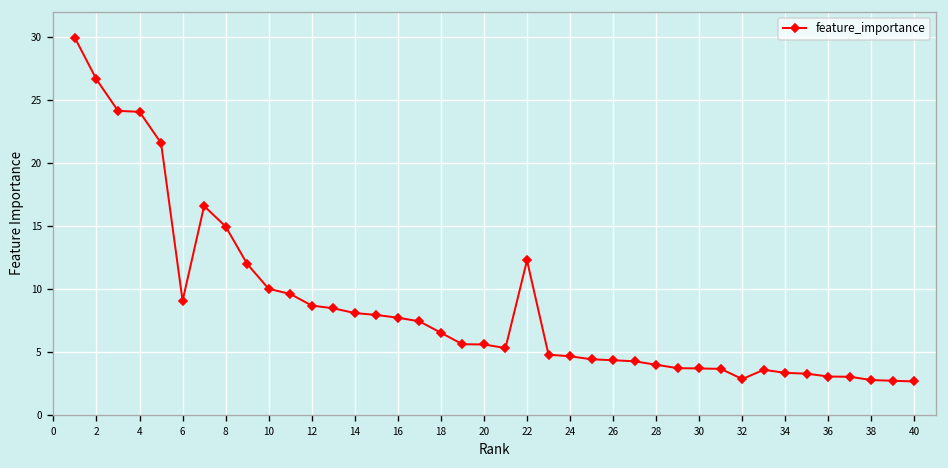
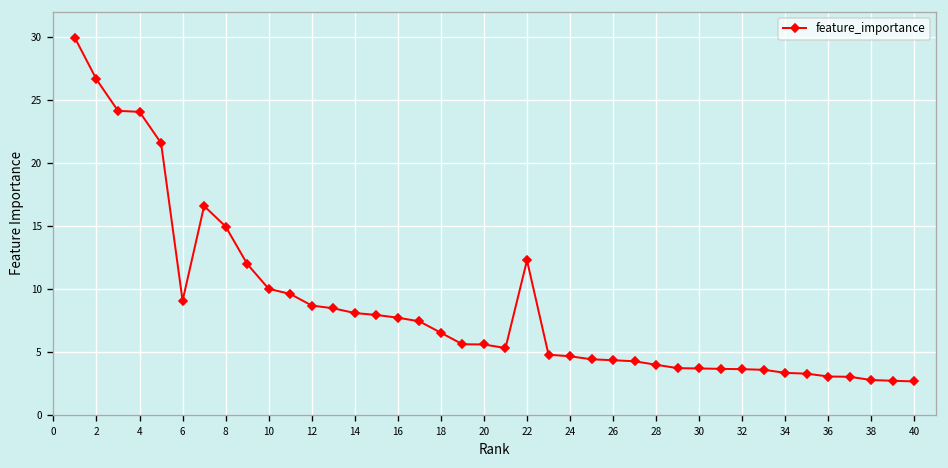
32: 2.8 -> 3.6
